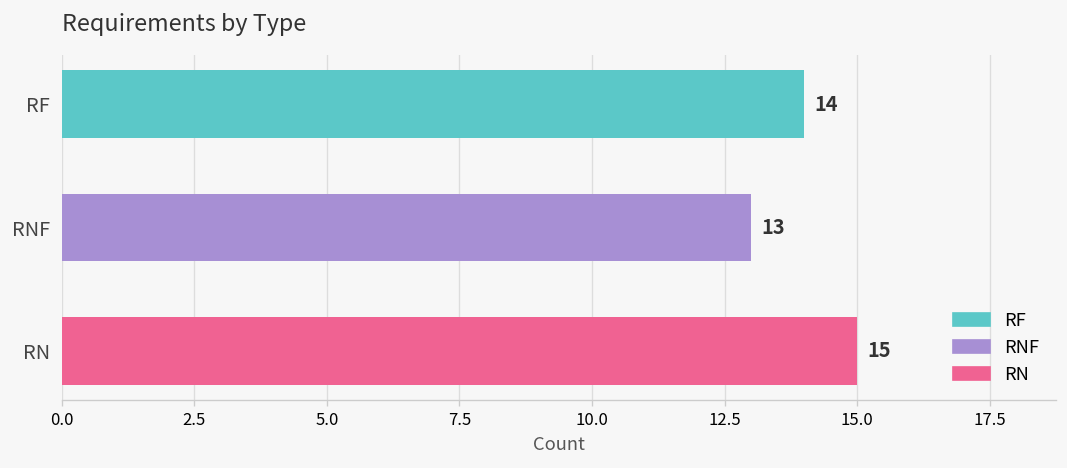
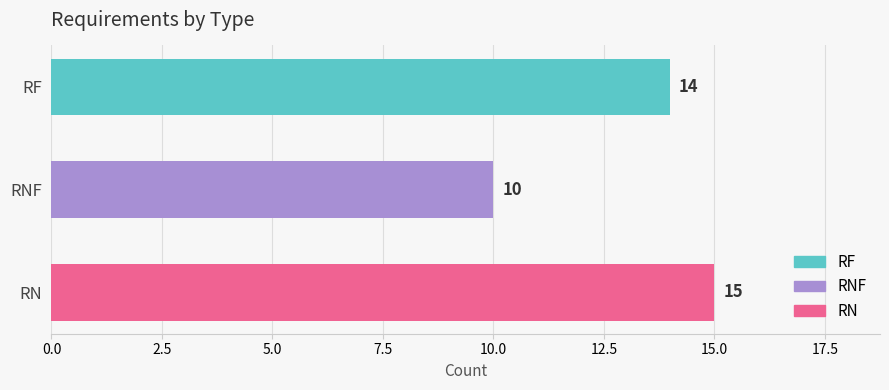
RNF, RNF: 13 -> 10
